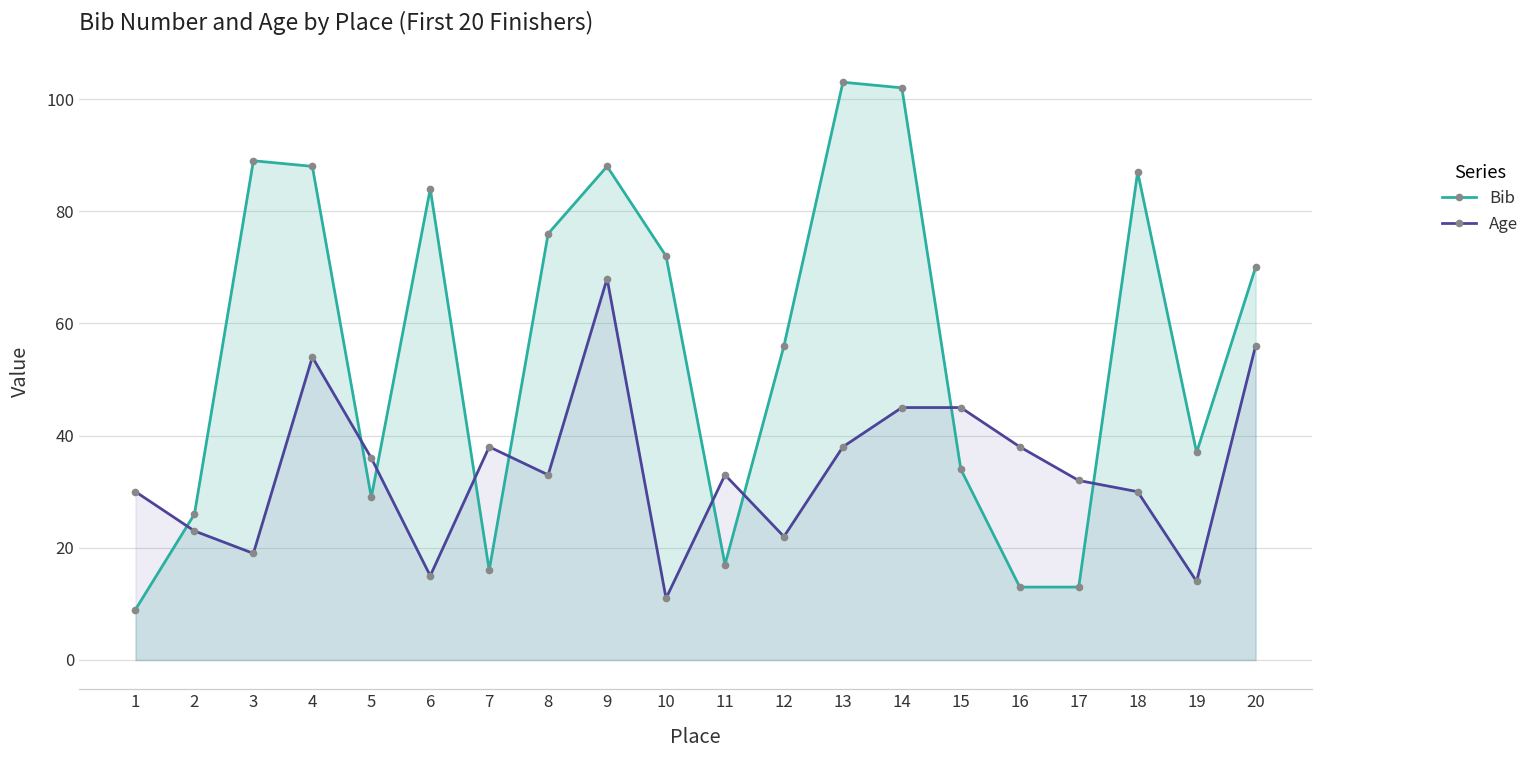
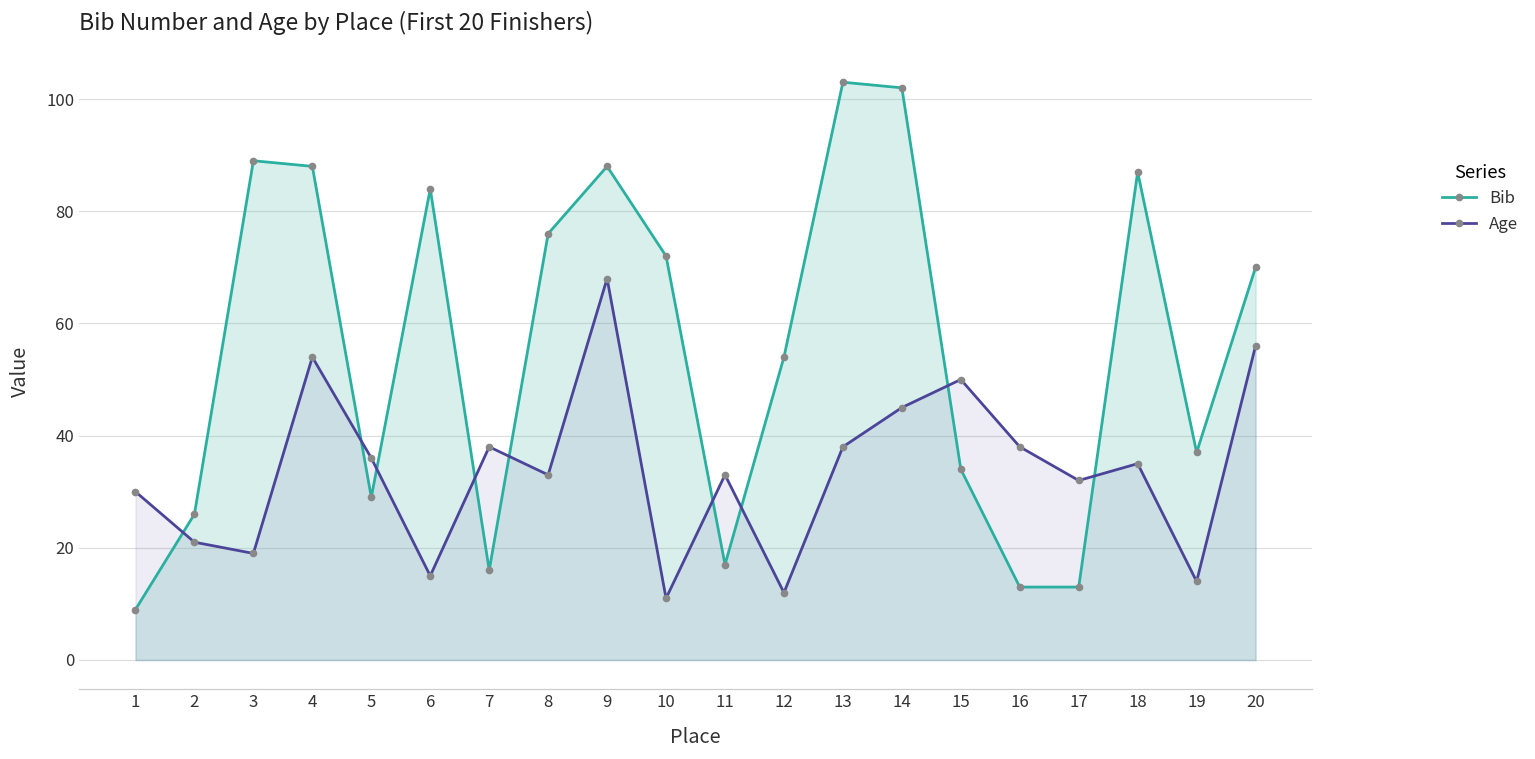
Age, 2: 23 -> 21
Bib, 12: 56 -> 54
Age, 12: 22 -> 12
Age, 15: 45 -> 50
Age, 18: 30 -> 35
